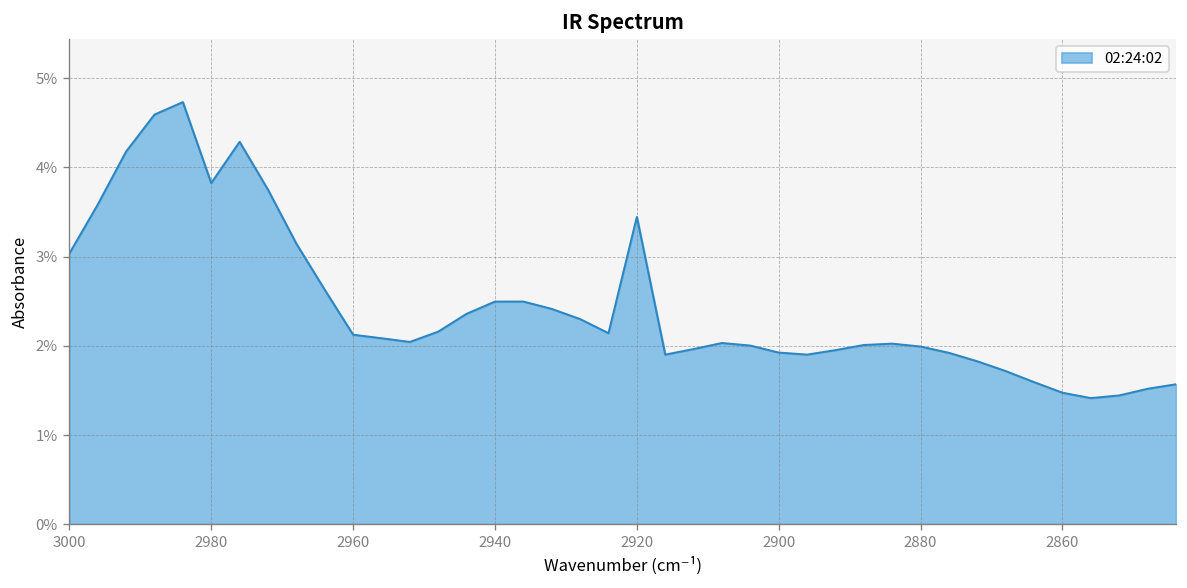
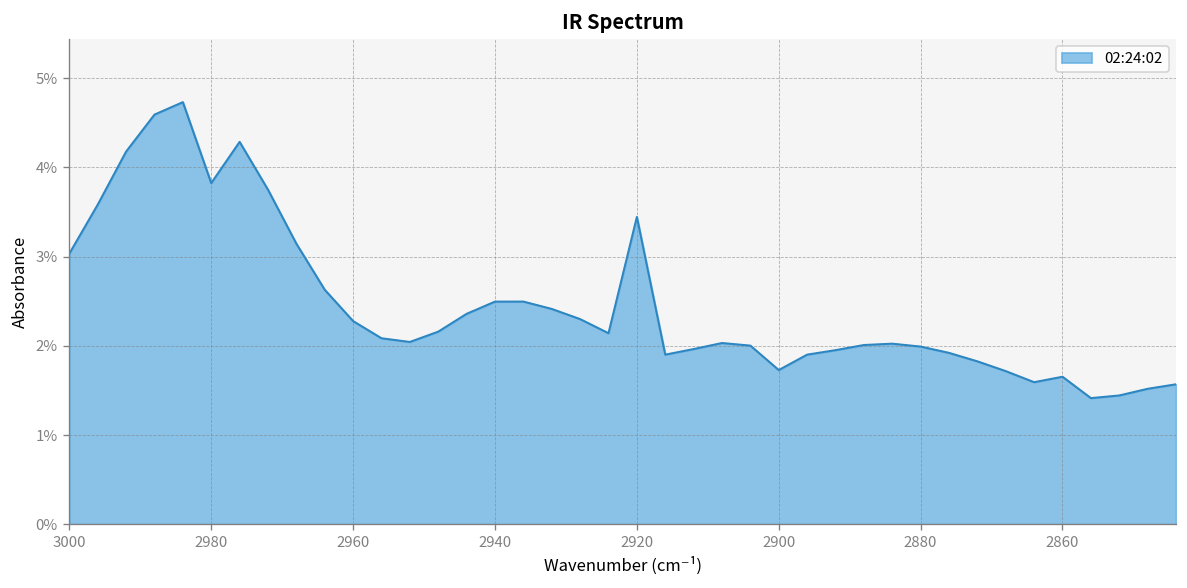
2960: 2.1% -> 2.3%
2900: 1.9% -> 1.7%
2860: 1.5% -> 1.7%
